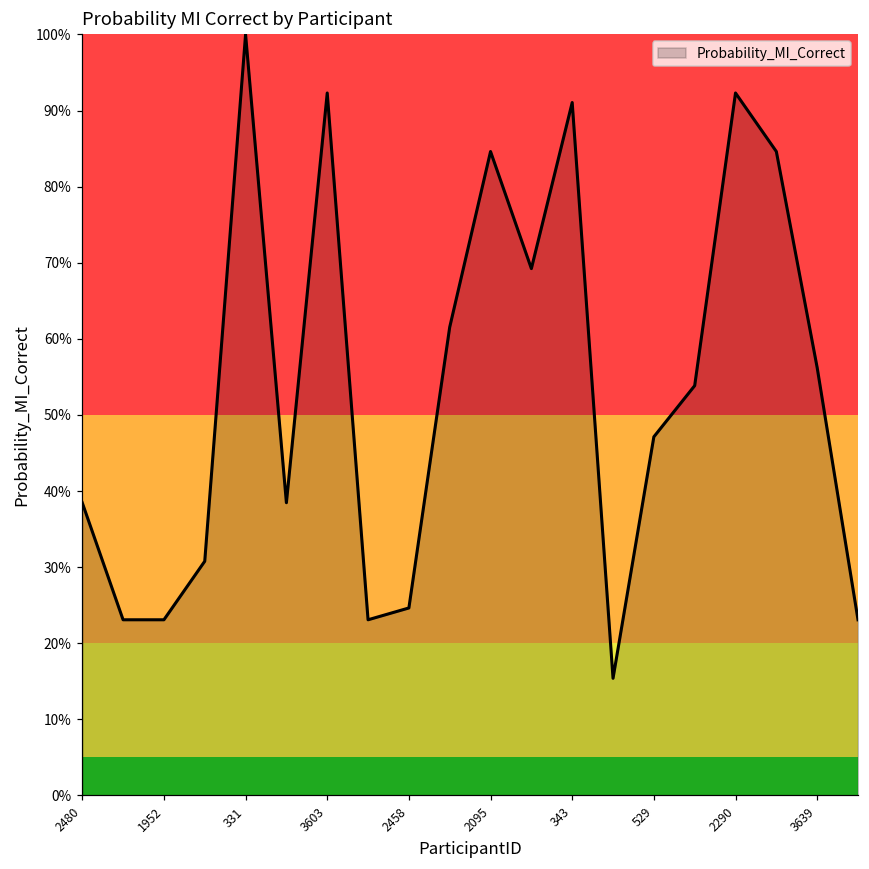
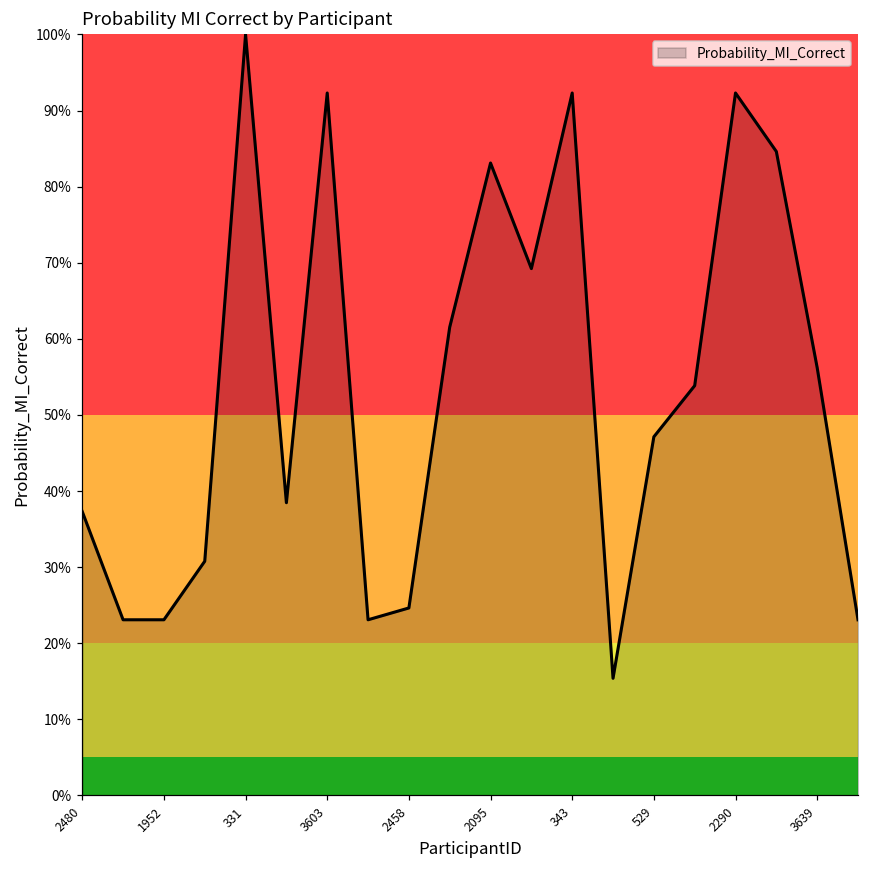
2480: 38% -> 37%
2095: 85% -> 83%
343: 91% -> 92%
